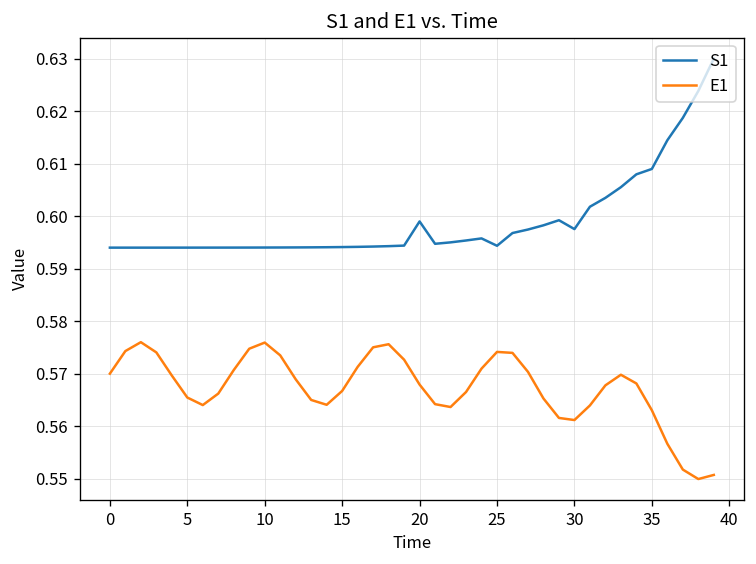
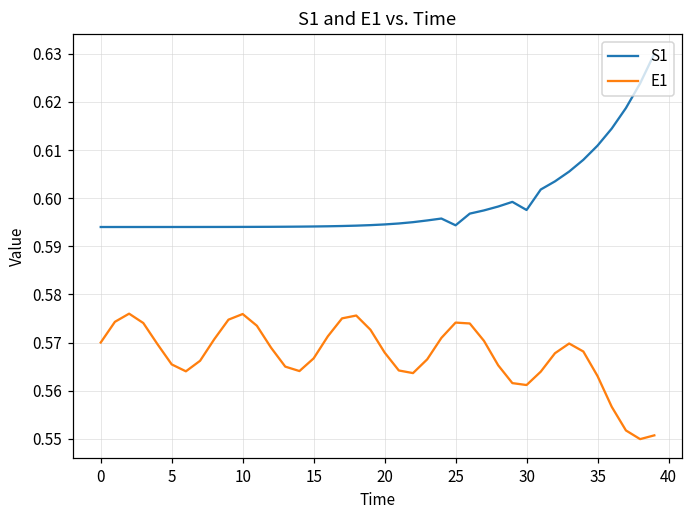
S1, 20: 0.599 -> 0.595
S1, 35: 0.609 -> 0.611
